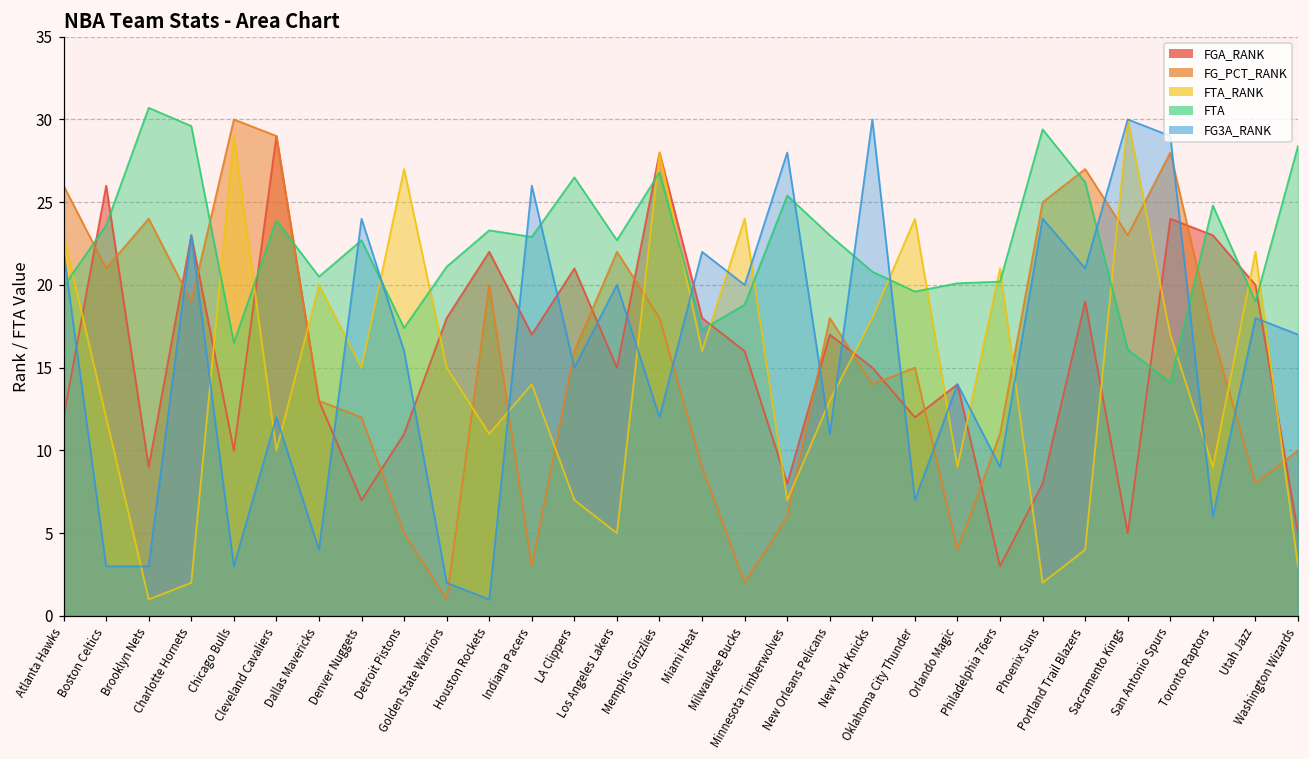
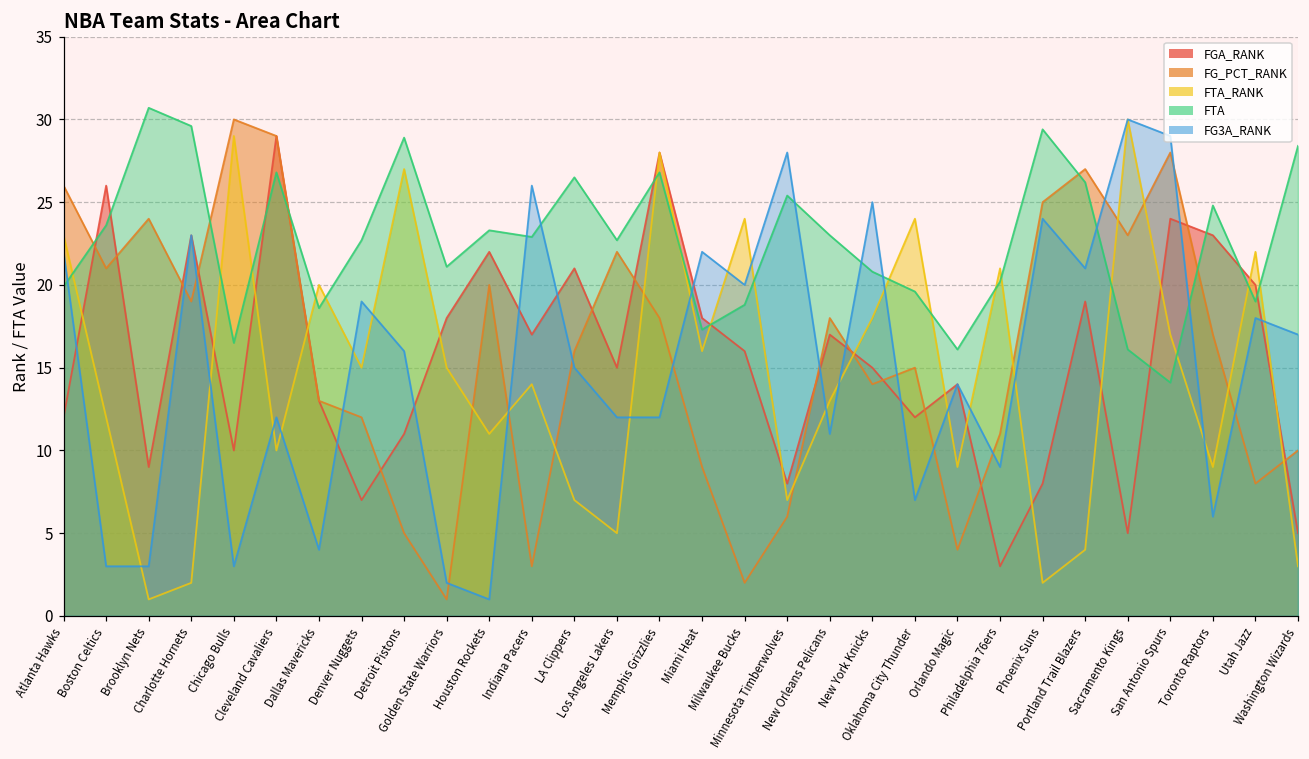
FTA, Cleveland Cavaliers: 23.9 -> 26.8
FTA, Dallas Mavericks: 20.5 -> 18.6
FG3A_RANK, Denver Nuggets: 24 -> 19
FTA, Detroit Pistons: 17.4 -> 28.9
FG3A_RANK, Los Angeles Lakers: 20 -> 12
FG3A_RANK, New York Knicks: 30 -> 25
FTA, Orlando Magic: 20.1 -> 16.1
